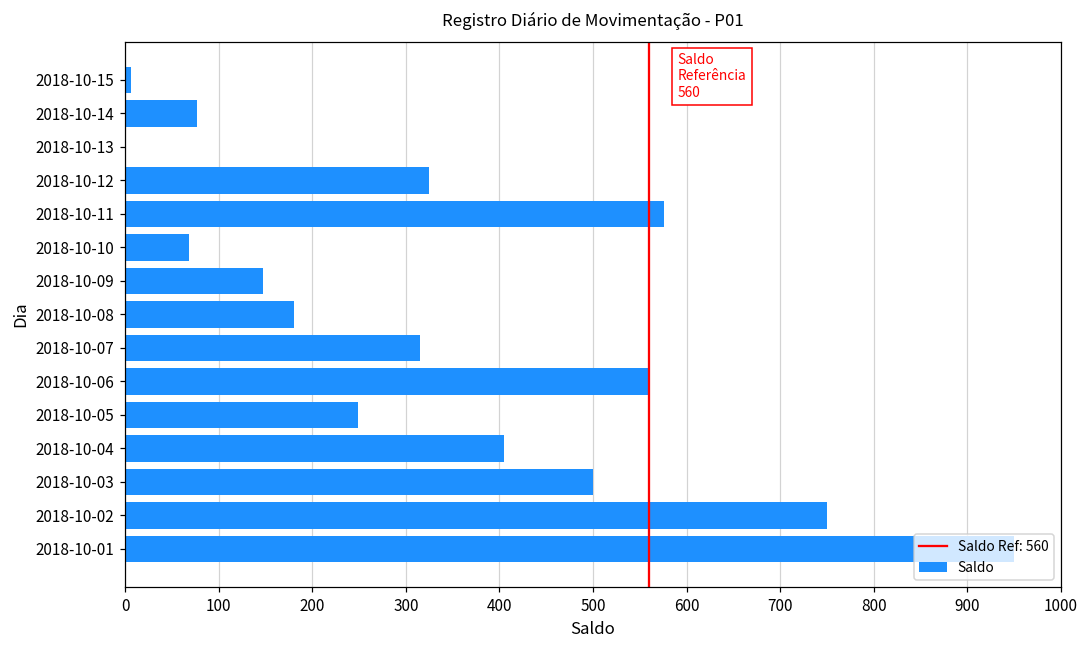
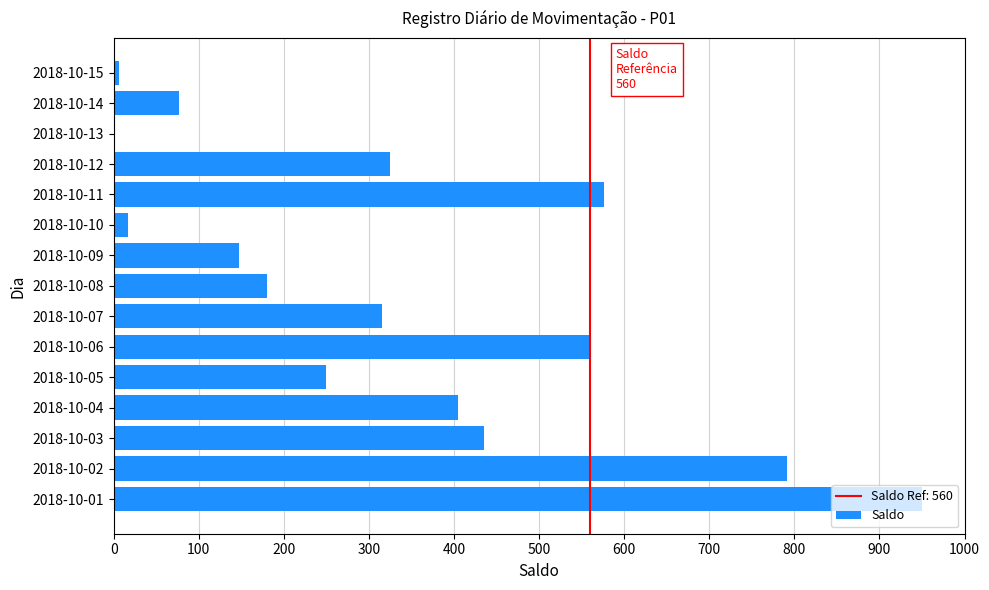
2018-10-10: 70 -> 20
2018-10-03: 500 -> 440
2018-10-02: 750 -> 790
